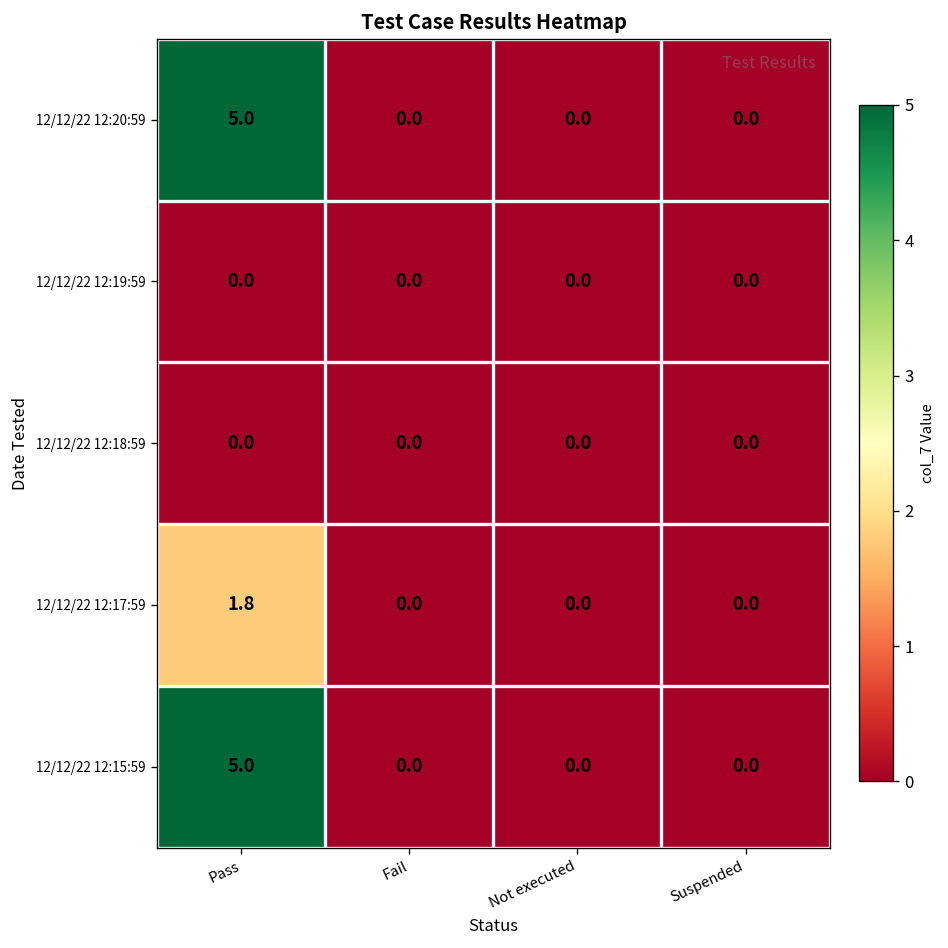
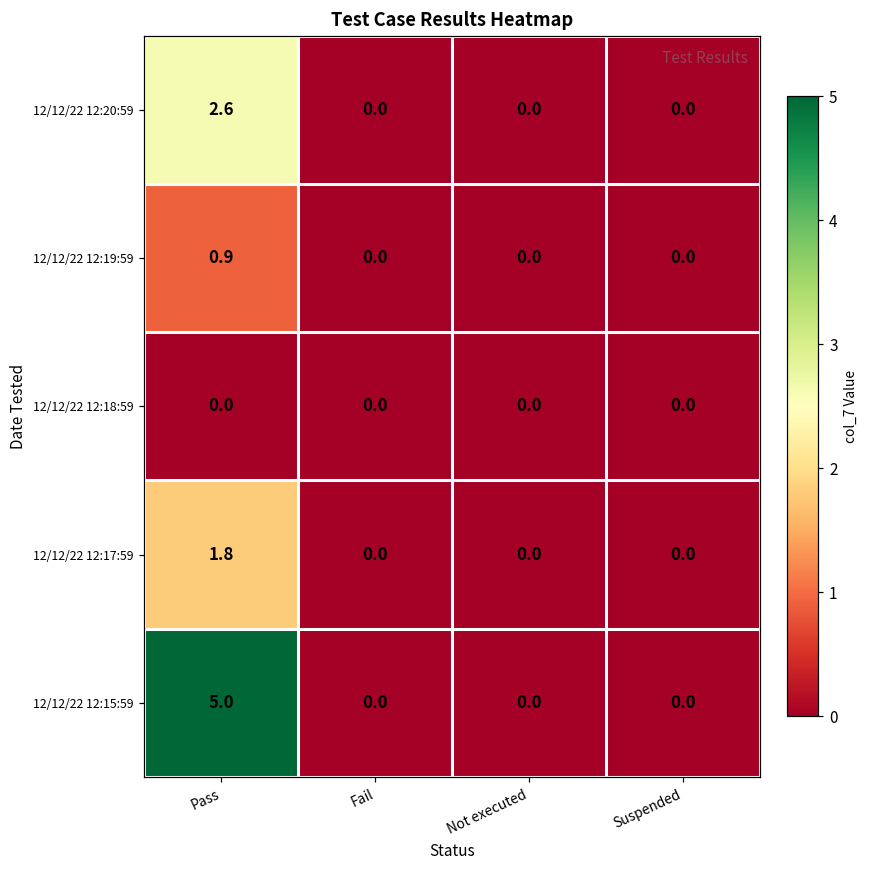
12/12/22 12:20:59, Pass: 5.0 -> 2.6
12/12/22 12:19:59, Pass: 0.0 -> 0.9
